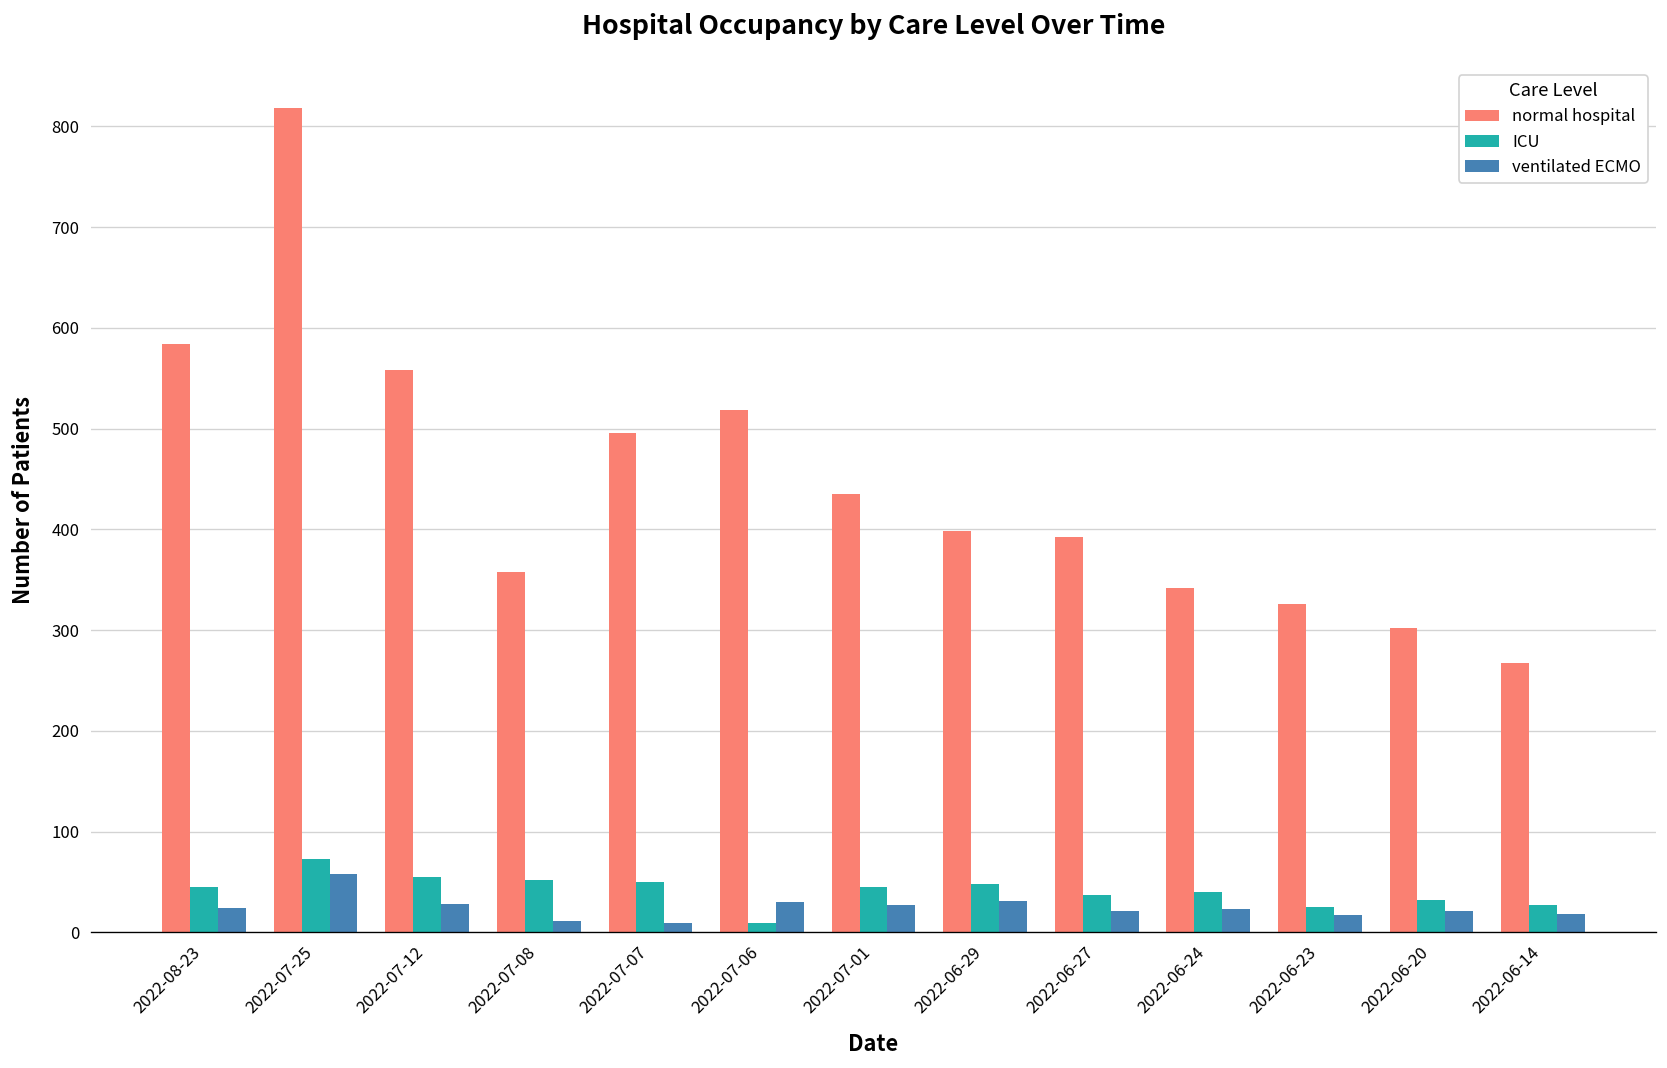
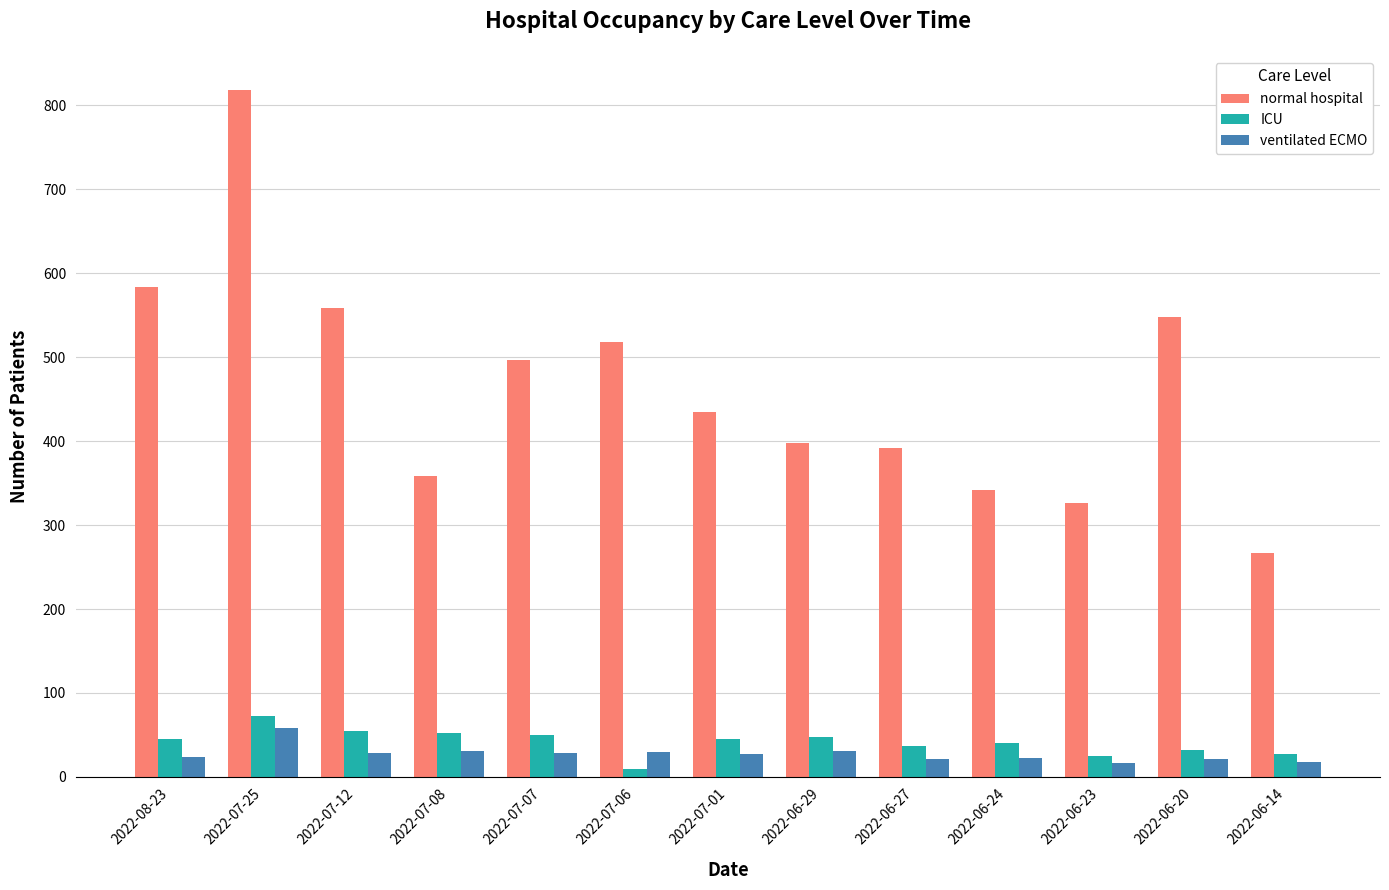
ventilated ECMO, 2022-07-08: 10 -> 30
ventilated ECMO, 2022-07-07: 10 -> 30
normal hospital, 2022-06-20: 300 -> 550
